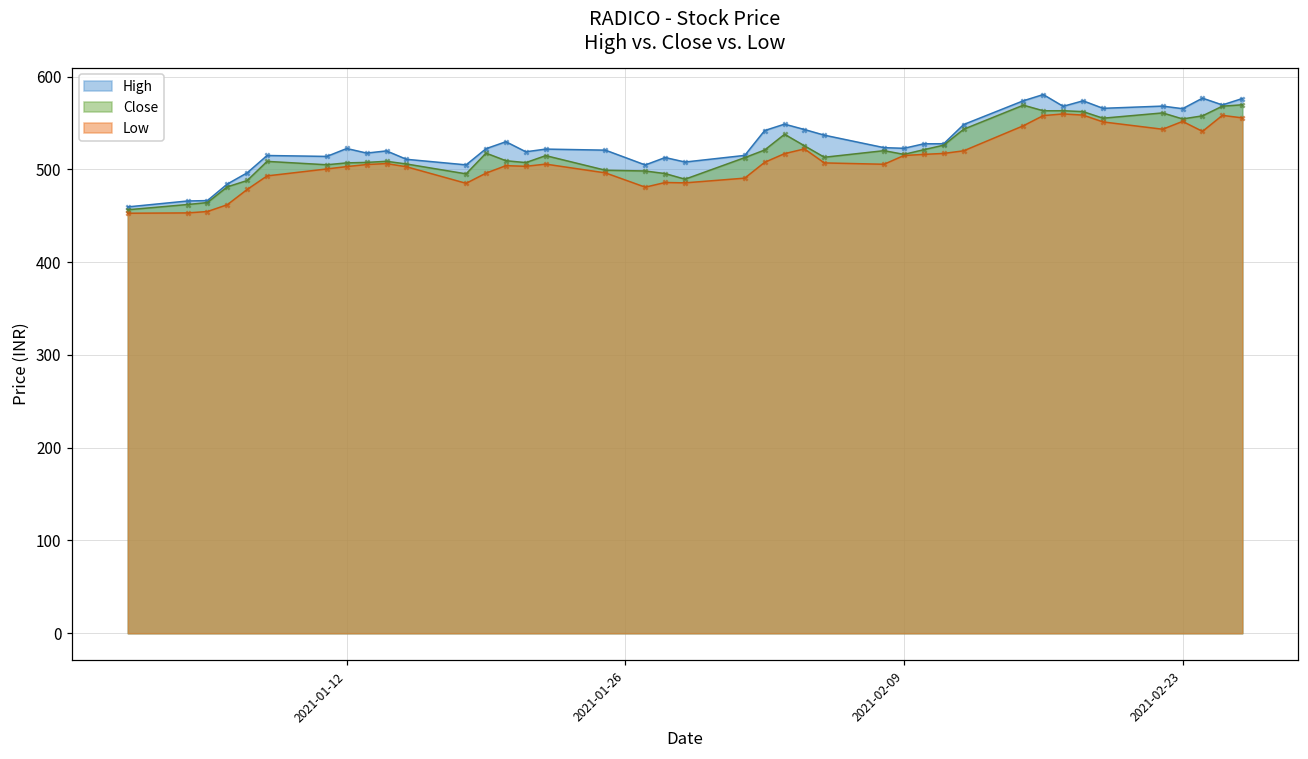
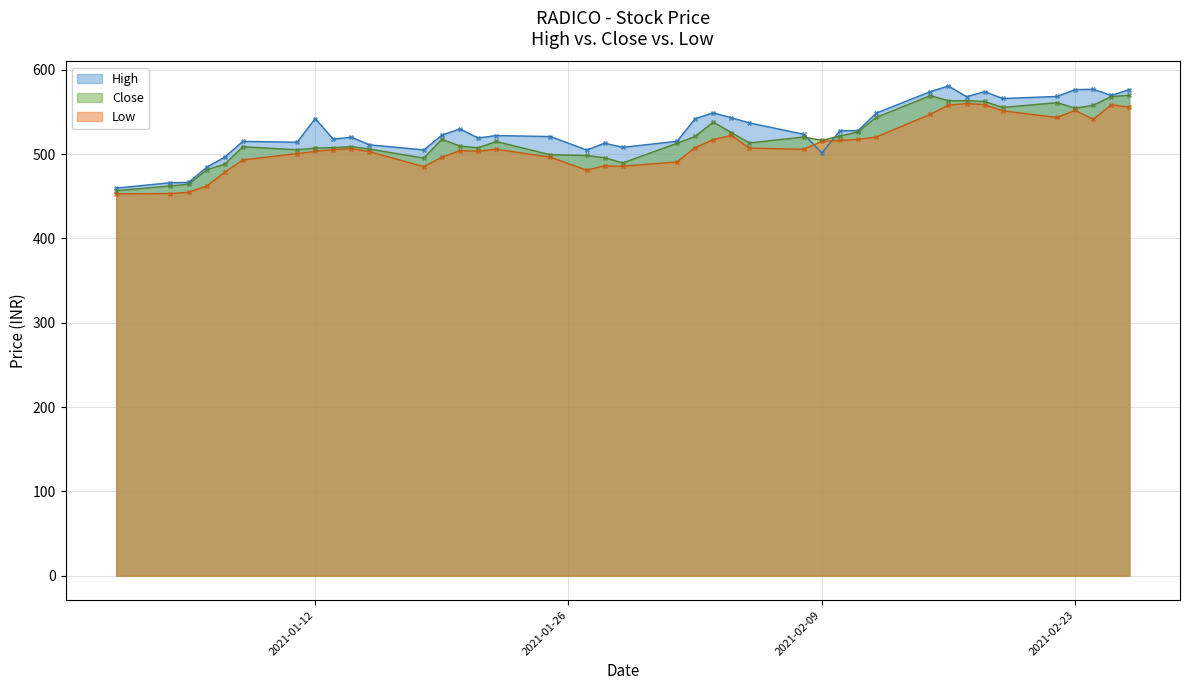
High, 2021-01-12: 520 -> 540
High, 2021-02-09: 520 -> 500
High, 2021-02-23: 570 -> 580
